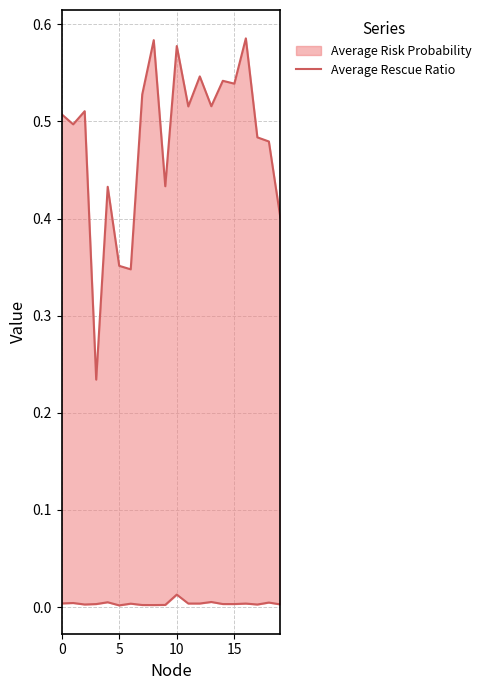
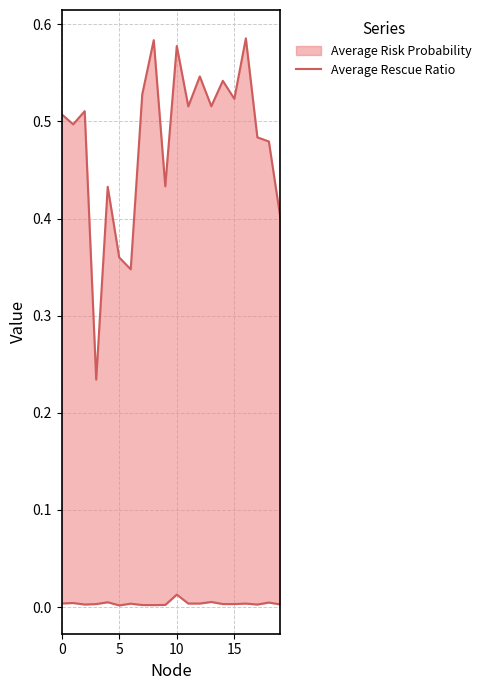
Average Risk Probability, 5: 0.35 -> 0.36
Average Risk Probability, 15: 0.54 -> 0.52
